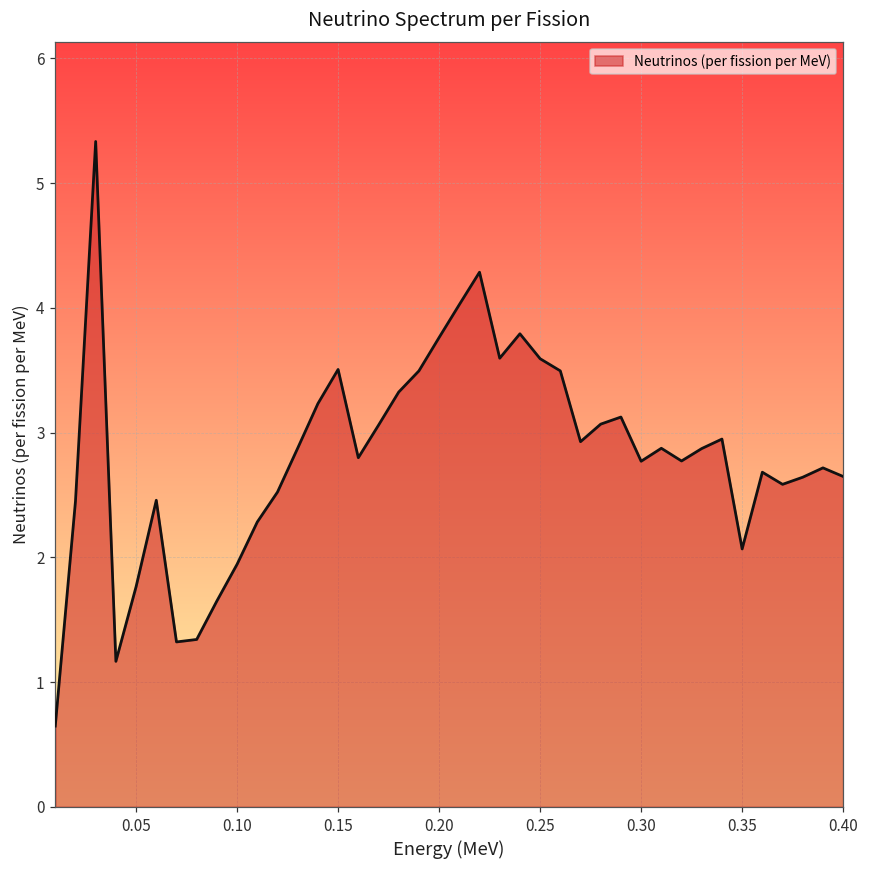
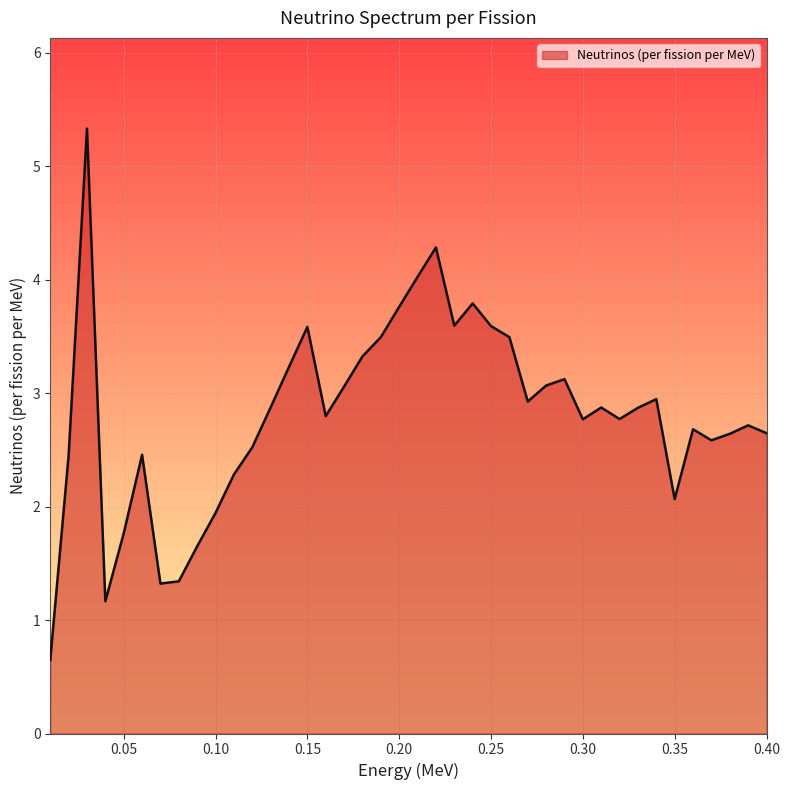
0.15: 3.51 -> 3.58
